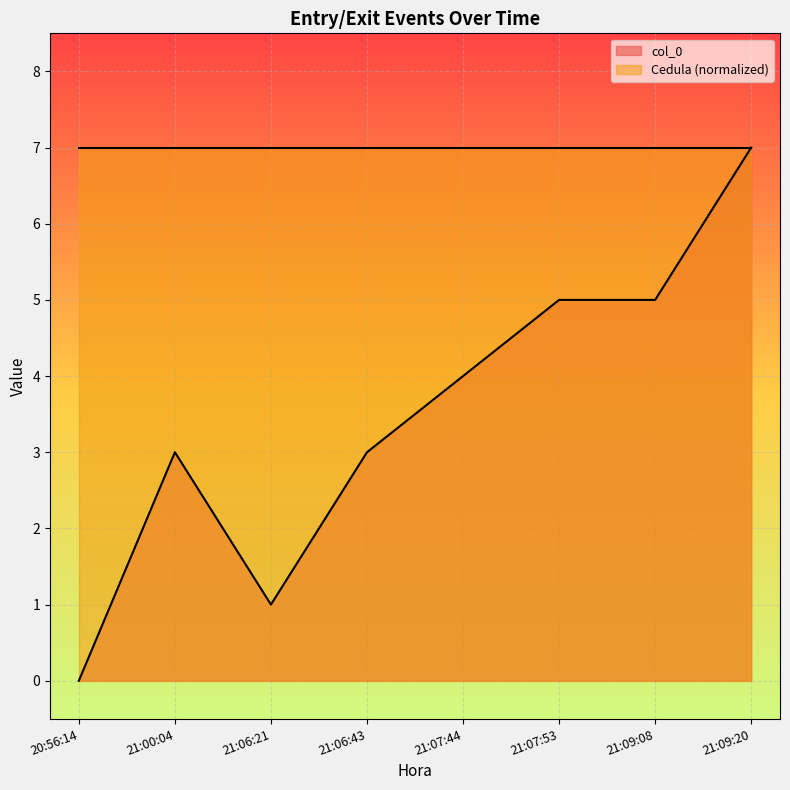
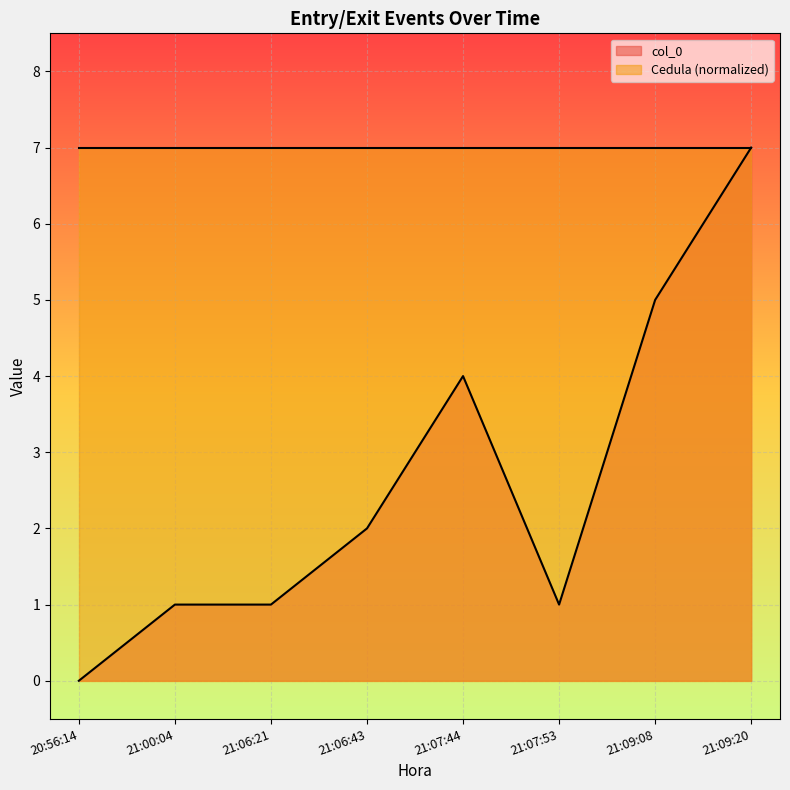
col_0, 21:00:04: 3 -> 1
col_0, 21:06:43: 3 -> 2
col_0, 21:07:53: 5 -> 1
